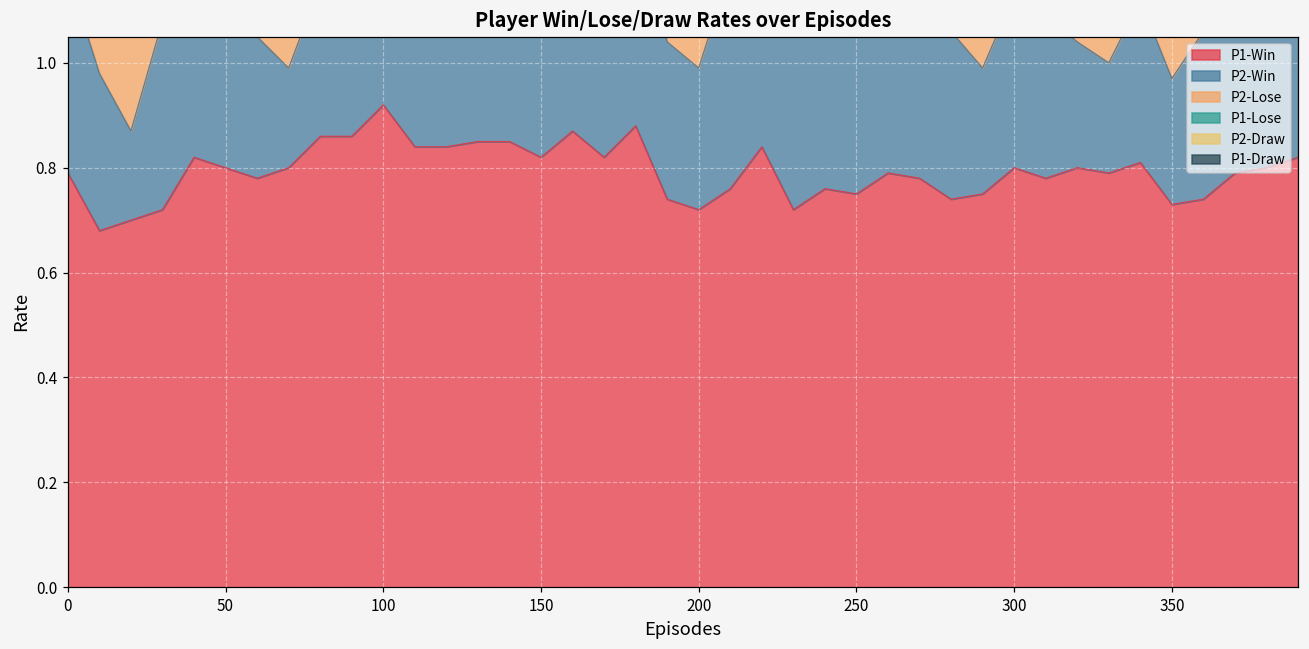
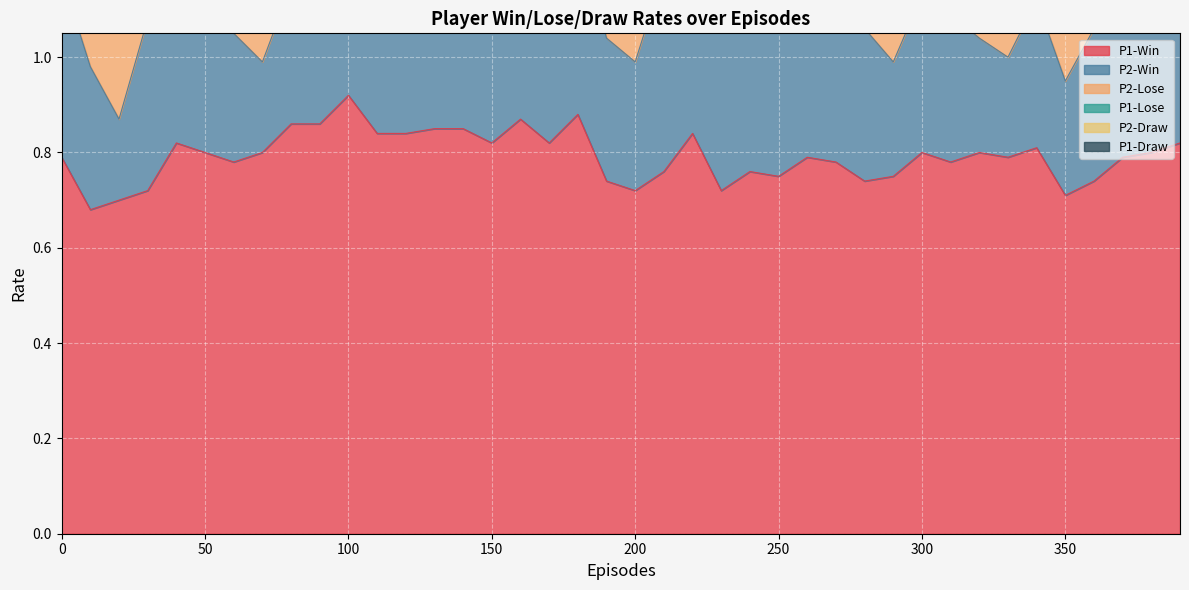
P1-Win, 350: 0.73 -> 0.71
